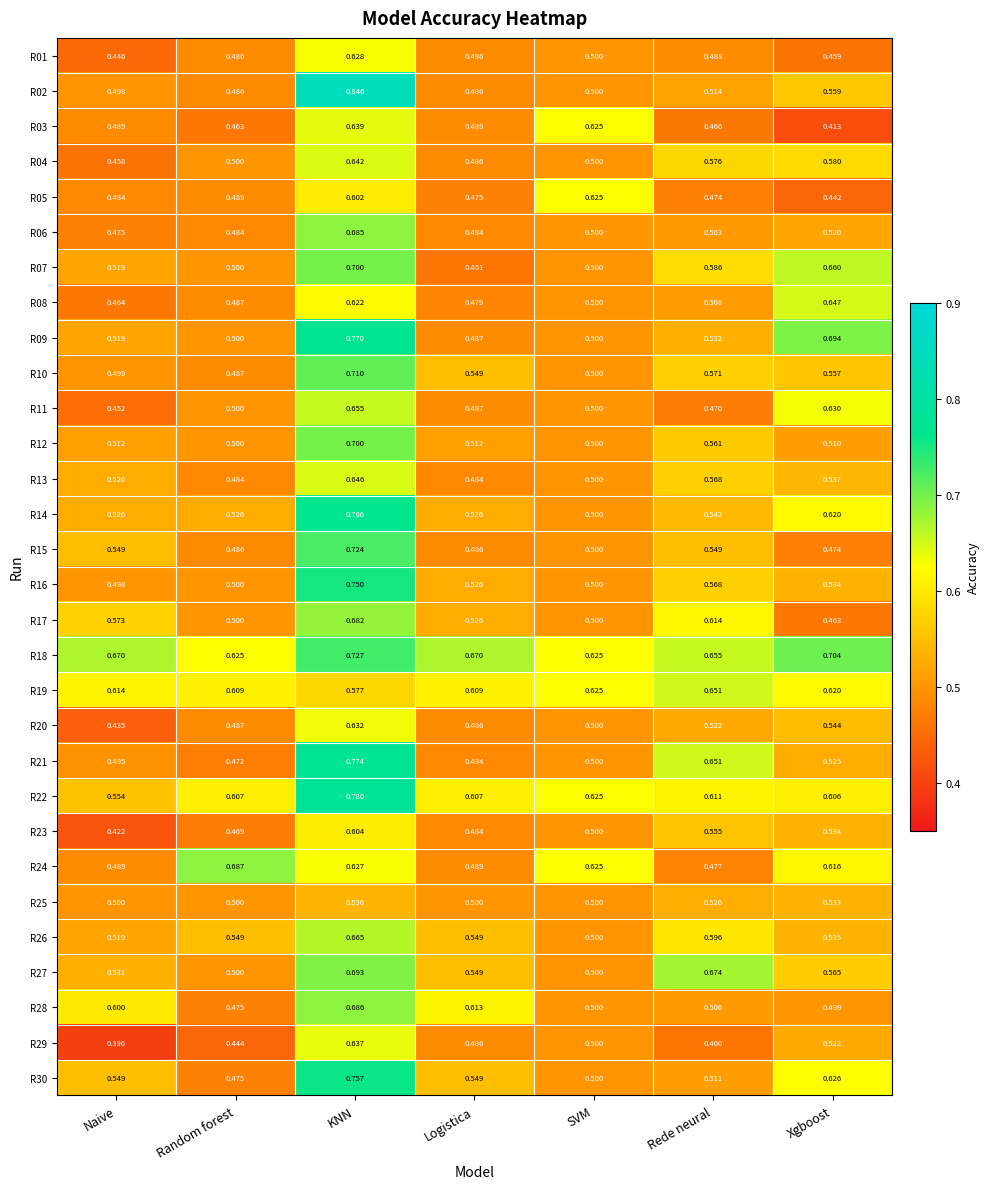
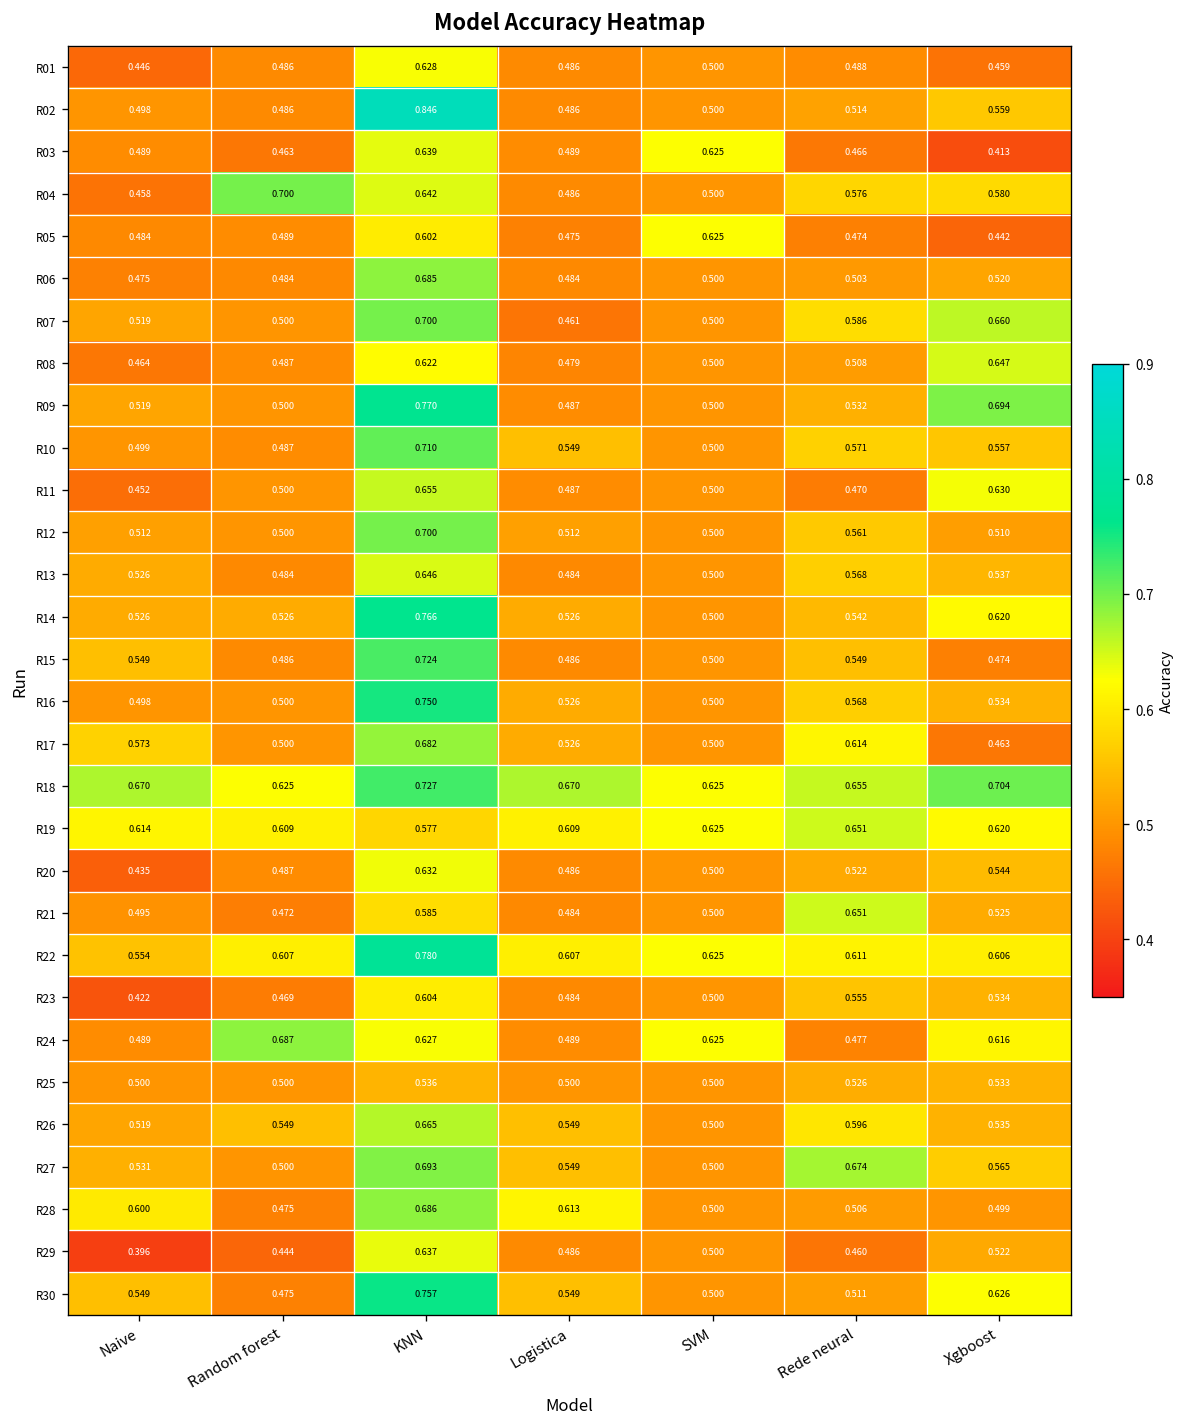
R04, Random forest: 0.500 -> 0.700
R21, KNN: 0.774 -> 0.585
